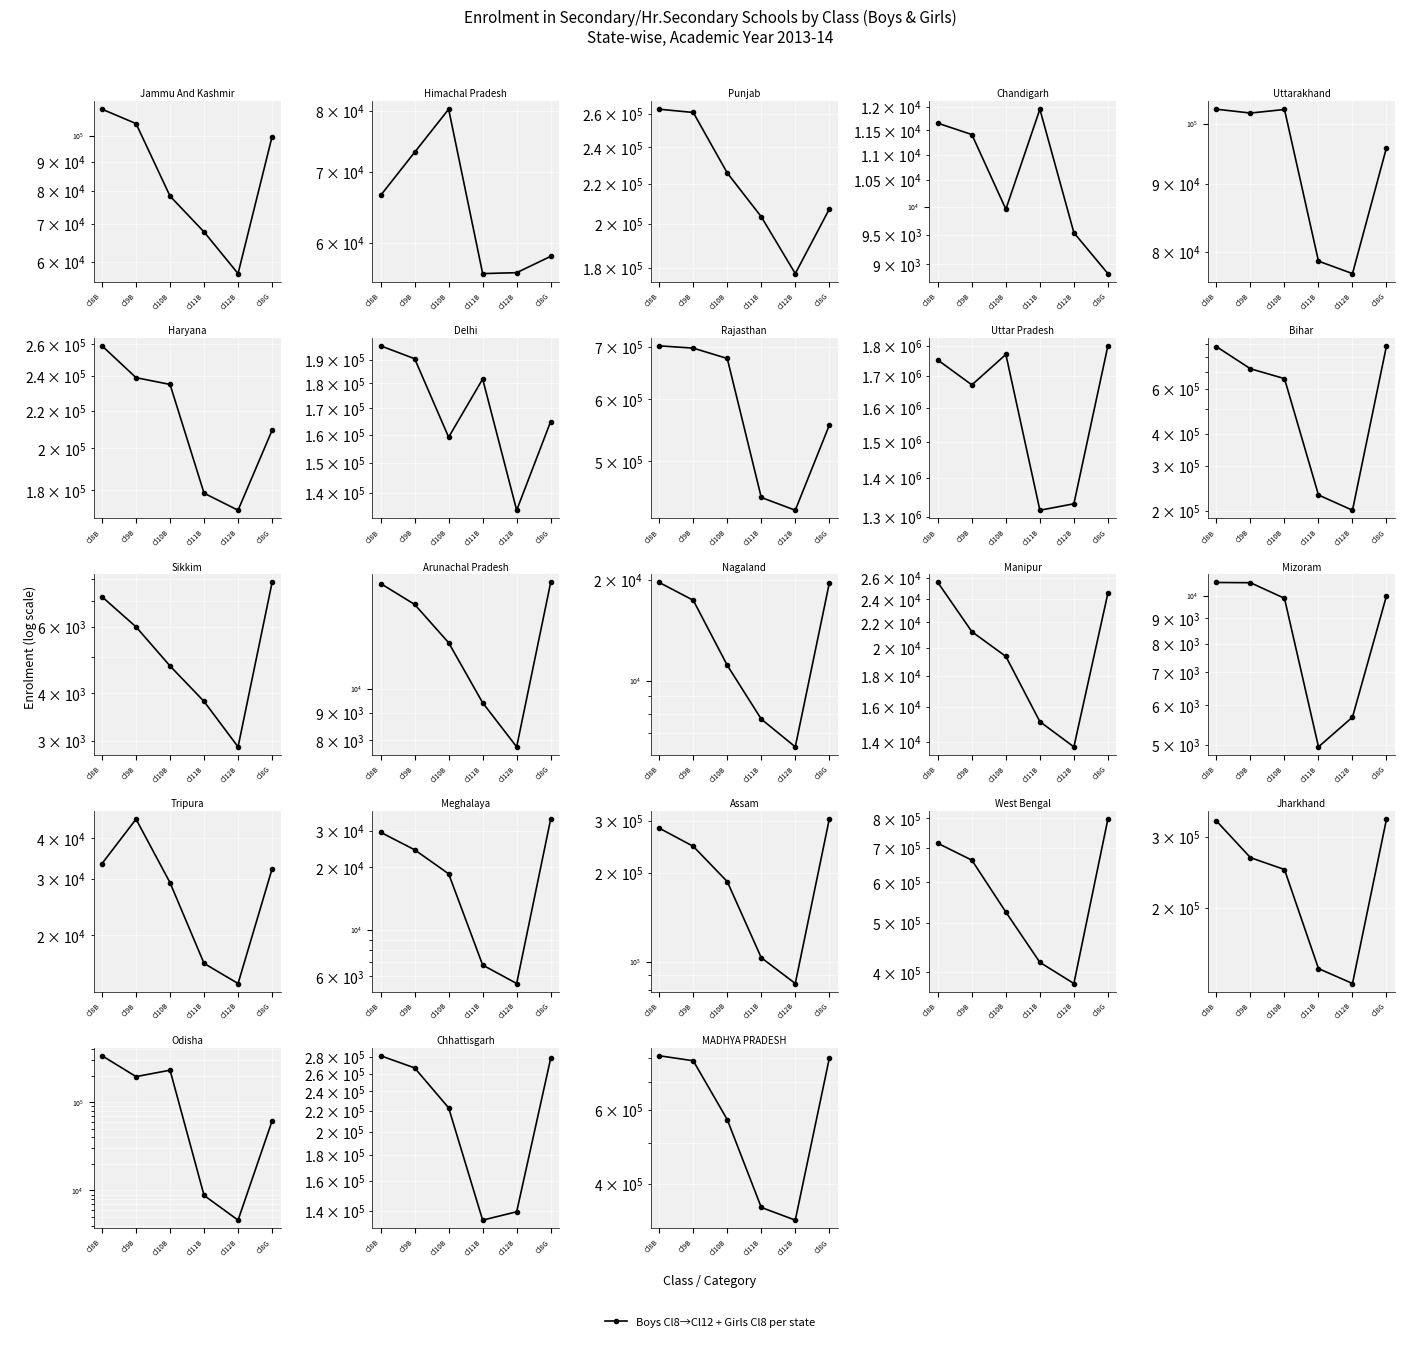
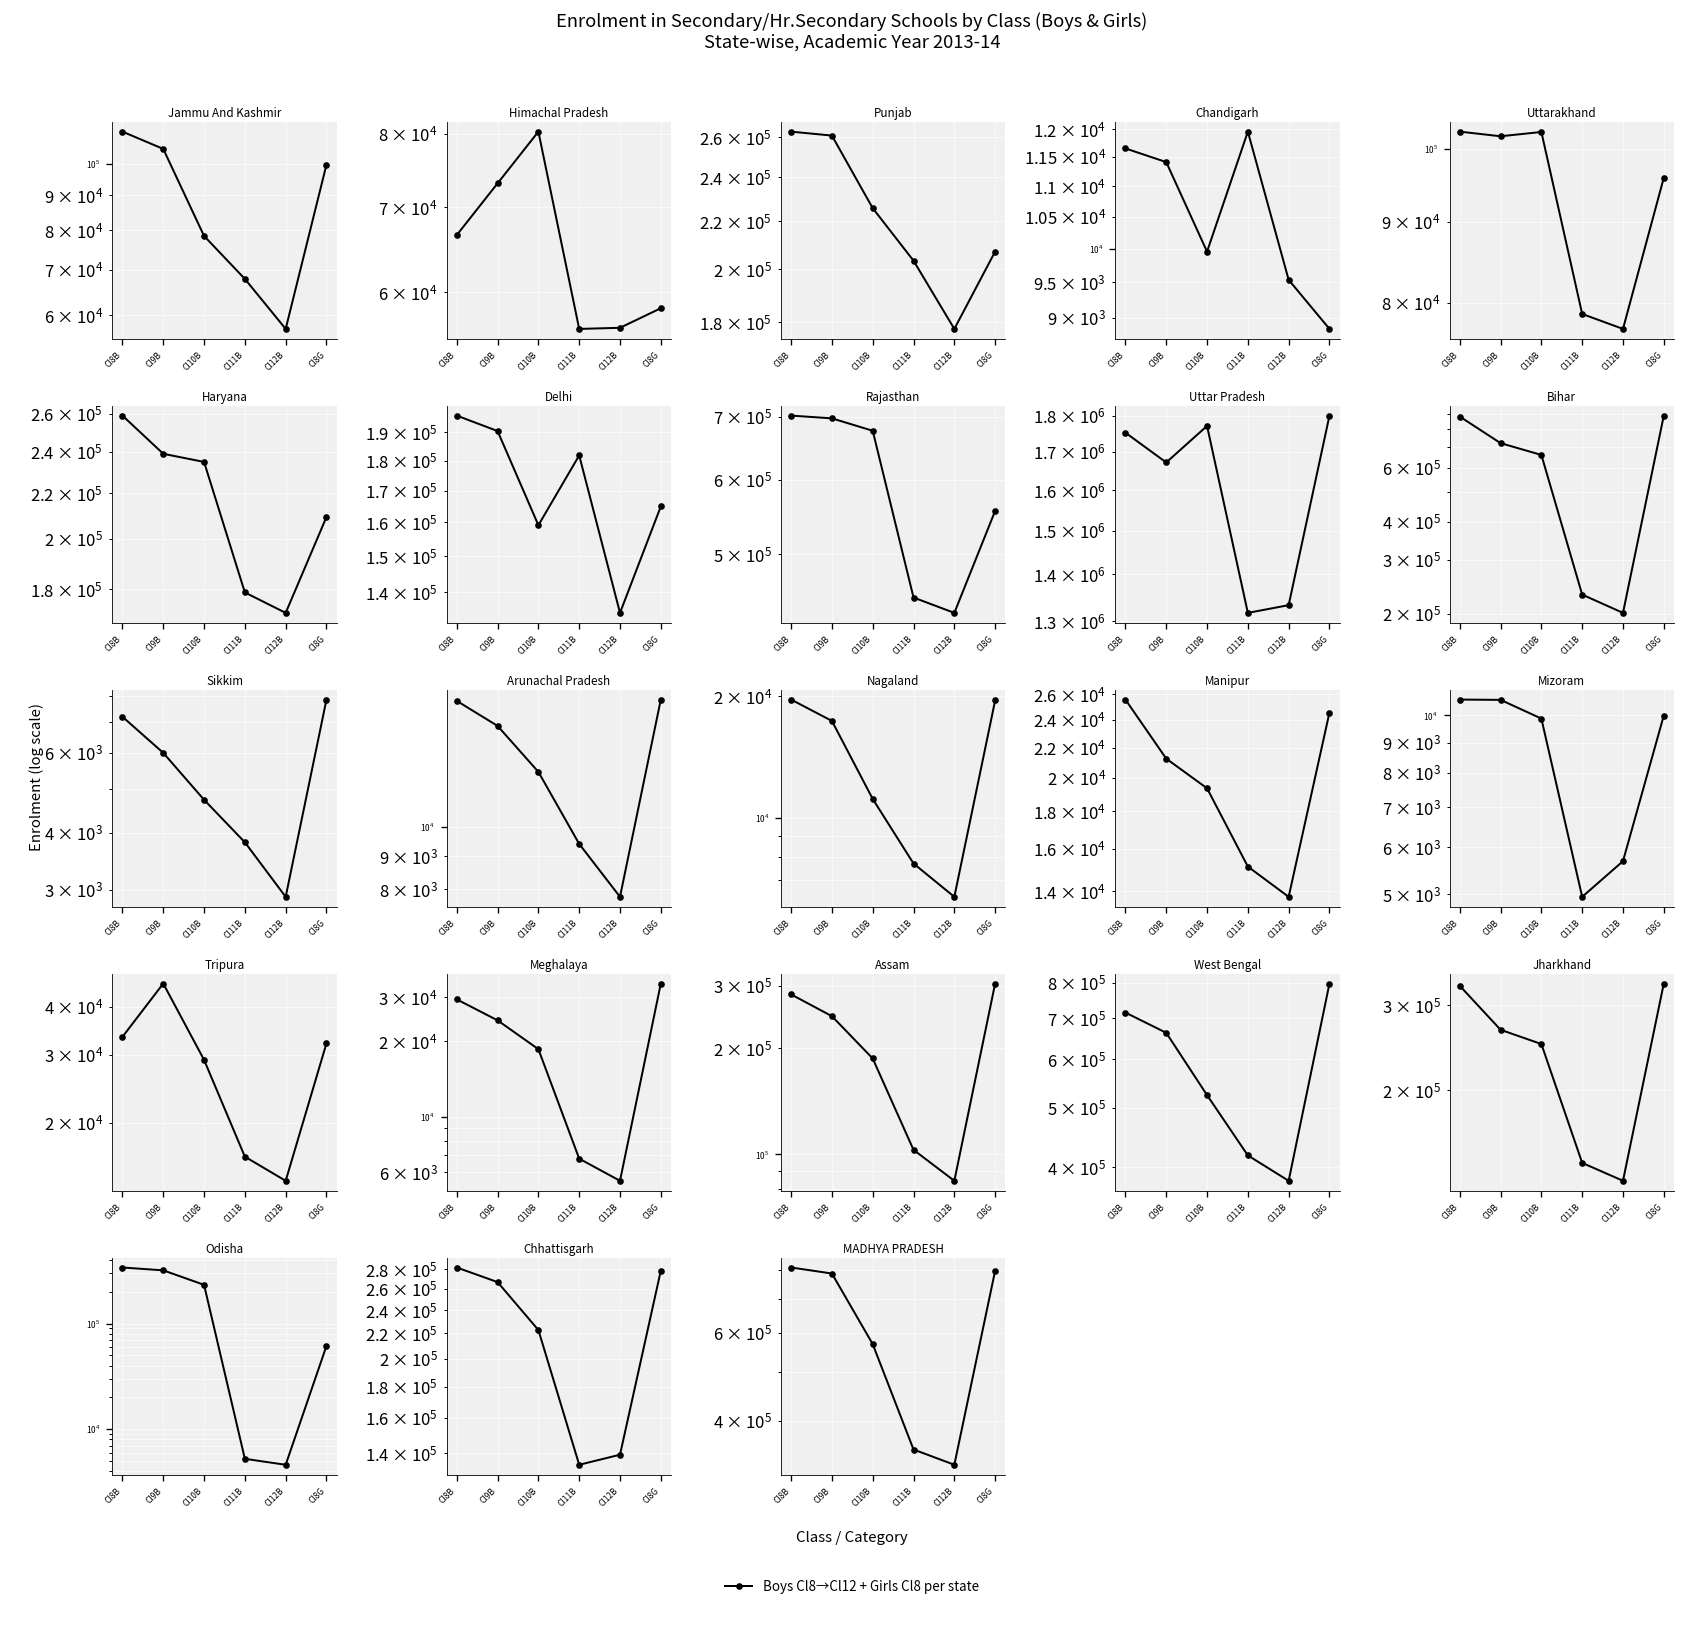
Odisha, Cl9B: 200000 -> 320000
Odisha, Cl11B: 9000 -> 5000
